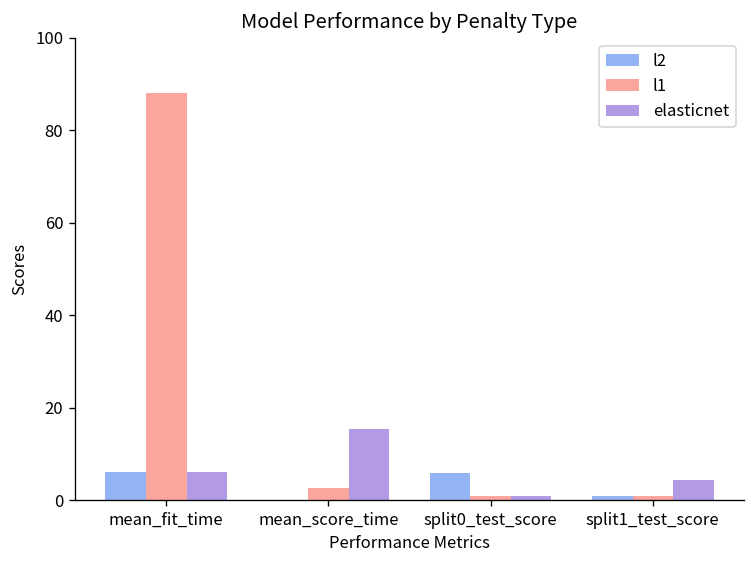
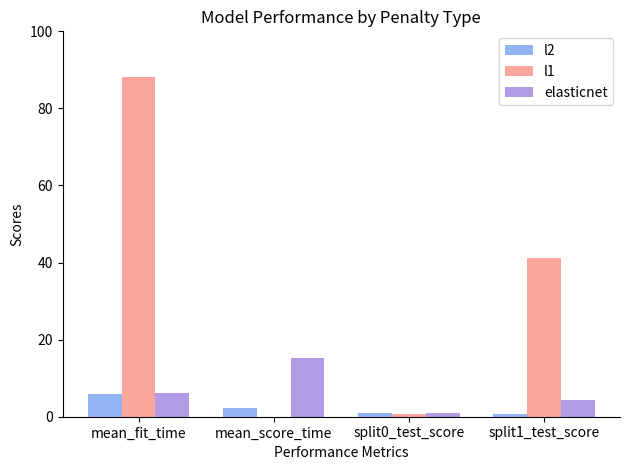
l2, mean_score_time: 0 -> 2
l1, mean_score_time: 3 -> 0
l2, split0_test_score: 6 -> 1
l1, split1_test_score: 1 -> 41
